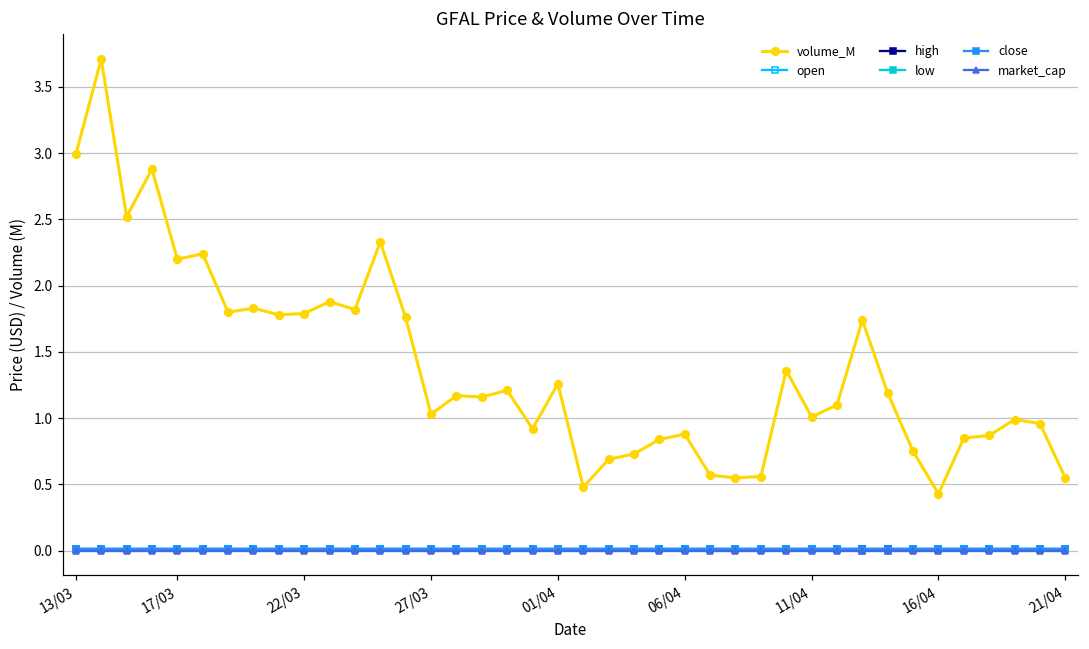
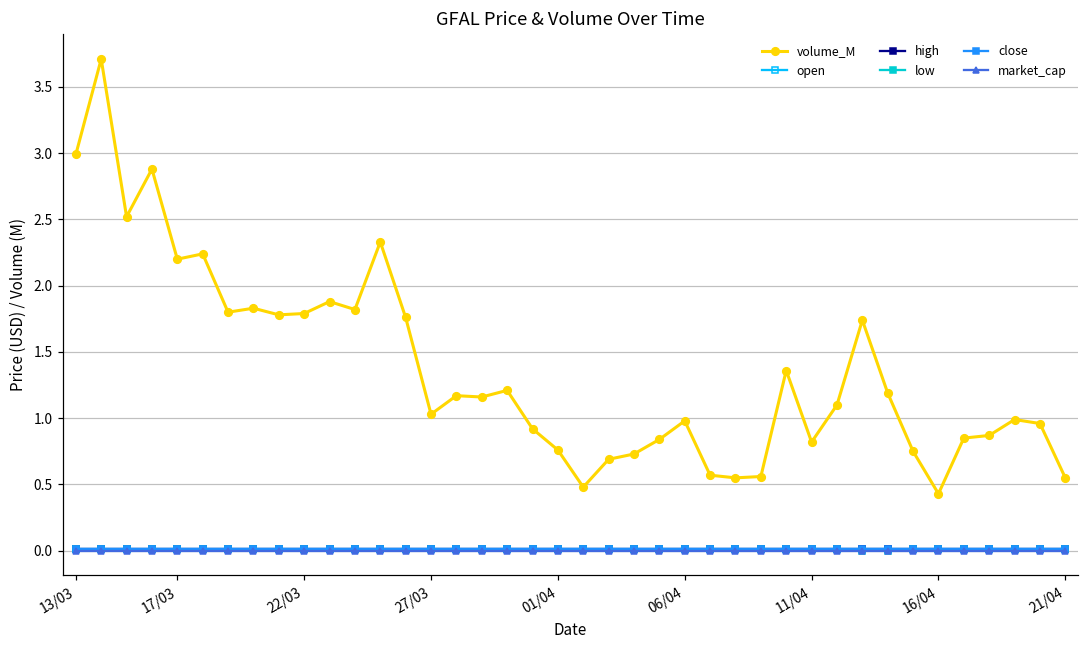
volume_M, 01/04: 1.26 -> 0.76
volume_M, 06/04: 0.88 -> 0.98
volume_M, 11/04: 1.01 -> 0.82
